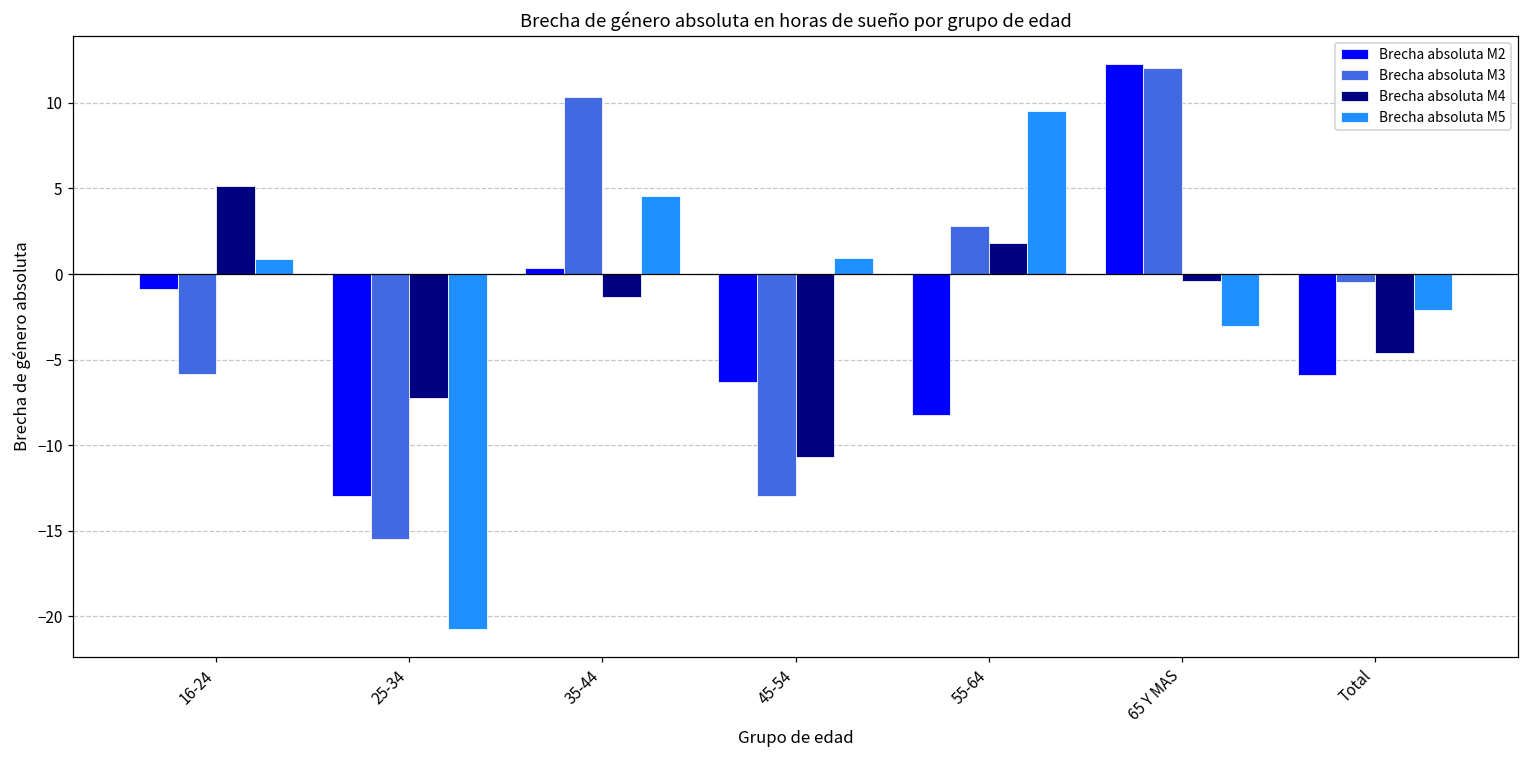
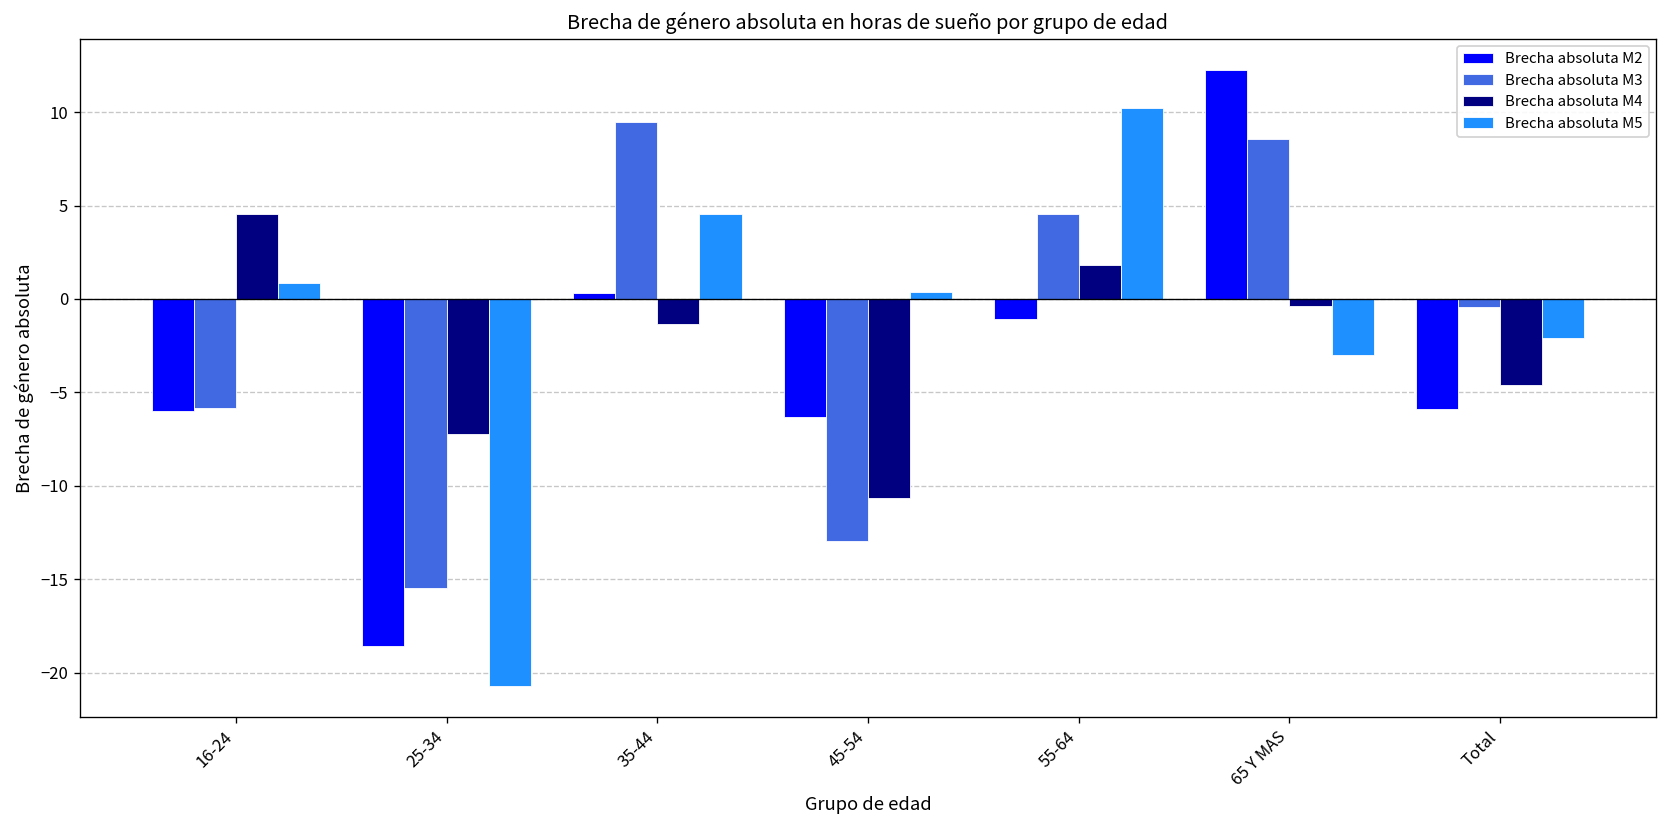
Brecha absoluta M2, 16-24: -0.9 -> -6.0
Brecha absoluta M4, 16-24: 5.1 -> 4.5
Brecha absoluta M2, 25-34: -13.0 -> -18.6
Brecha absoluta M3, 35-44: 10.3 -> 9.5
Brecha absoluta M5, 45-54: 0.9 -> 0.4
Brecha absoluta M2, 55-64: -8.3 -> -1.1
Brecha absoluta M3, 55-64: 2.8 -> 4.5
Brecha absoluta M5, 55-64: 9.5 -> 10.2
Brecha absoluta M3, 65 Y MAS: 12.0 -> 8.6
